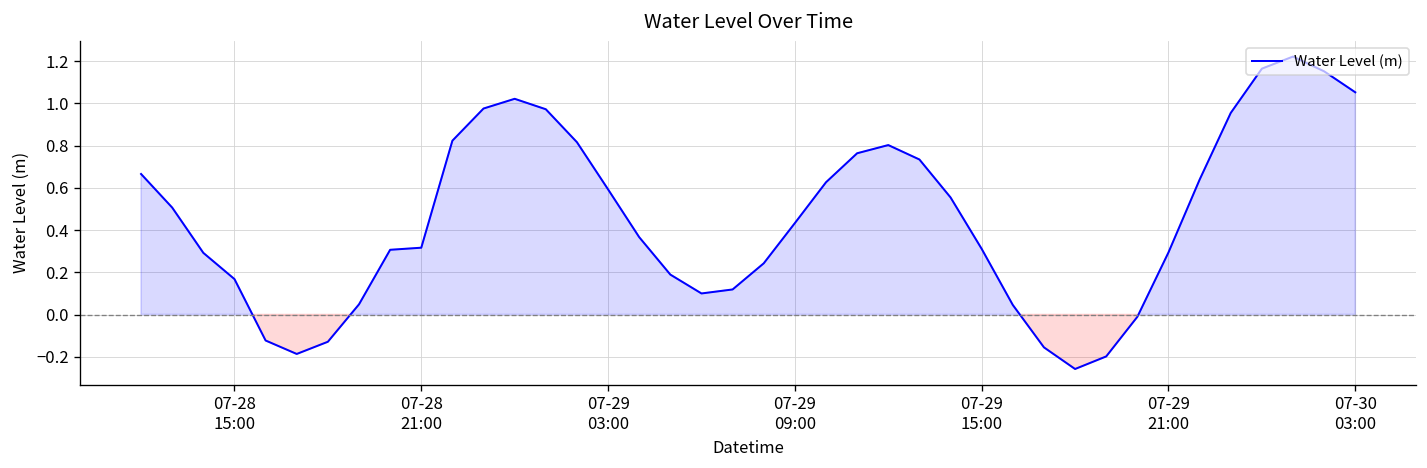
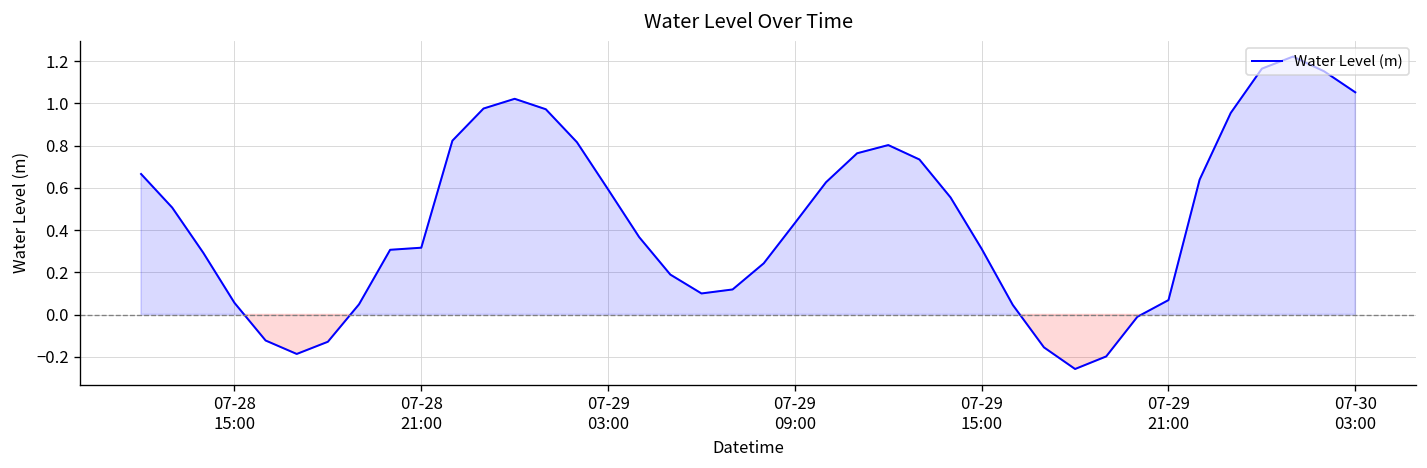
07-28 15:00: 0.17 -> 0.06
07-29 21:00: 0.29 -> 0.07
